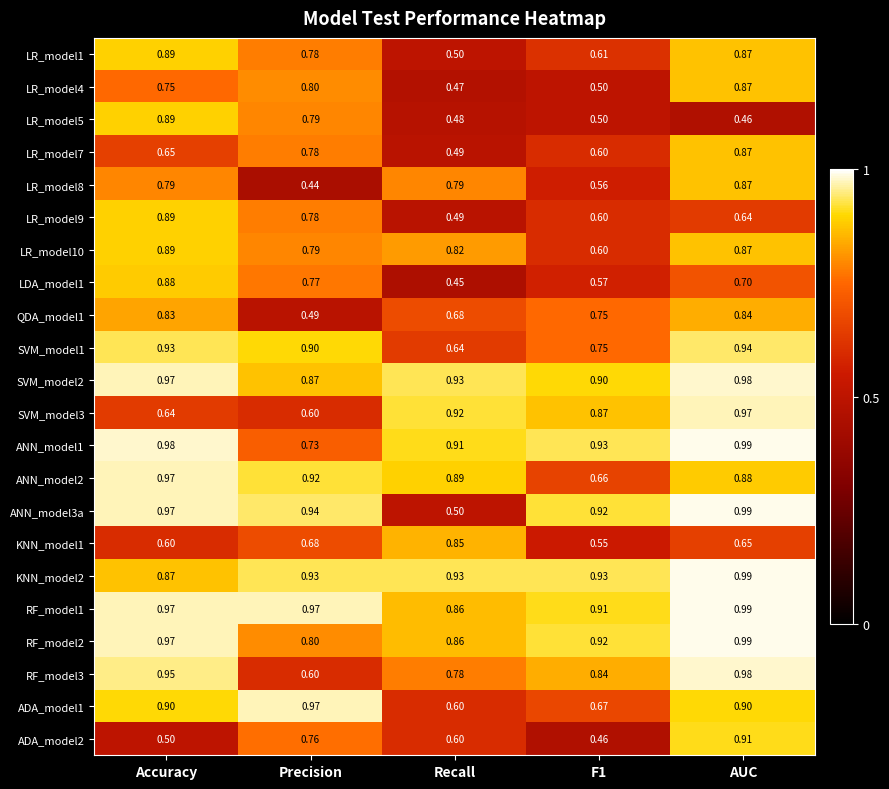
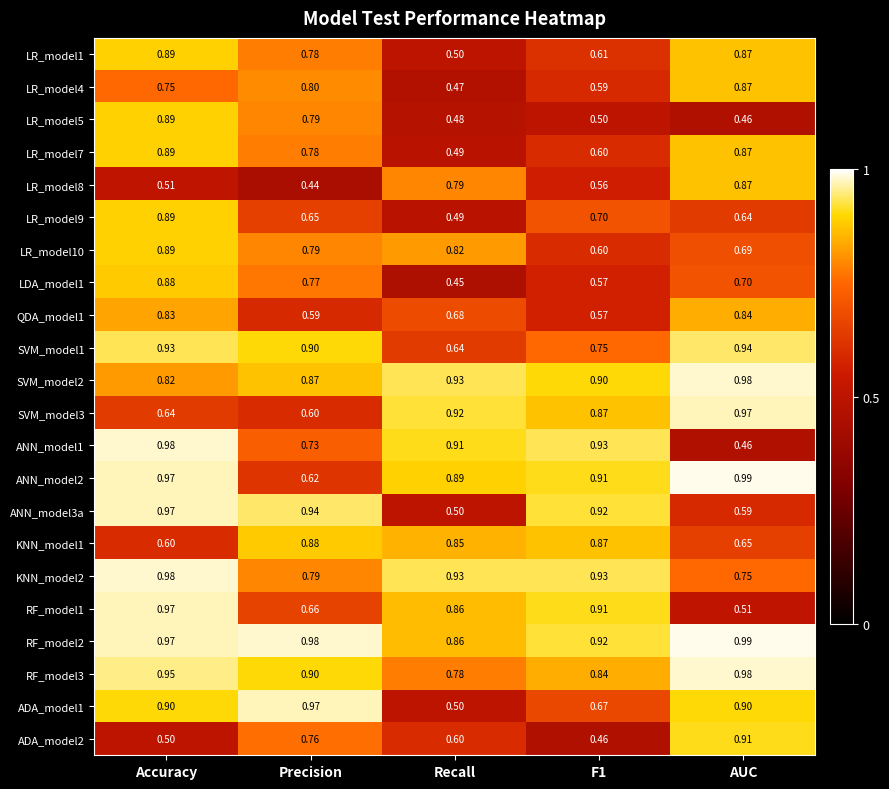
LR_model4, F1: 0.50 -> 0.59
LR_model7, Accuracy: 0.65 -> 0.89
LR_model8, Accuracy: 0.79 -> 0.51
LR_model9, Precision: 0.78 -> 0.65
LR_model9, F1: 0.60 -> 0.70
LR_model10, AUC: 0.87 -> 0.69
QDA_model1, Precision: 0.49 -> 0.59
QDA_model1, F1: 0.75 -> 0.57
SVM_model2, Accuracy: 0.97 -> 0.82
ANN_model1, AUC: 0.99 -> 0.46
ANN_model2, Precision: 0.92 -> 0.62
ANN_model2, F1: 0.66 -> 0.91
ANN_model2, AUC: 0.88 -> 0.99
ANN_model3a, AUC: 0.99 -> 0.59
KNN_model1, Precision: 0.68 -> 0.88
KNN_model1, F1: 0.55 -> 0.87
KNN_model2, Accuracy: 0.87 -> 0.98
KNN_model2, Precision: 0.93 -> 0.79
KNN_model2, AUC: 0.99 -> 0.75
RF_model1, Precision: 0.97 -> 0.66
RF_model1, AUC: 0.99 -> 0.51
RF_model2, Precision: 0.80 -> 0.98
RF_model3, Precision: 0.60 -> 0.90
ADA_model1, Recall: 0.60 -> 0.50
